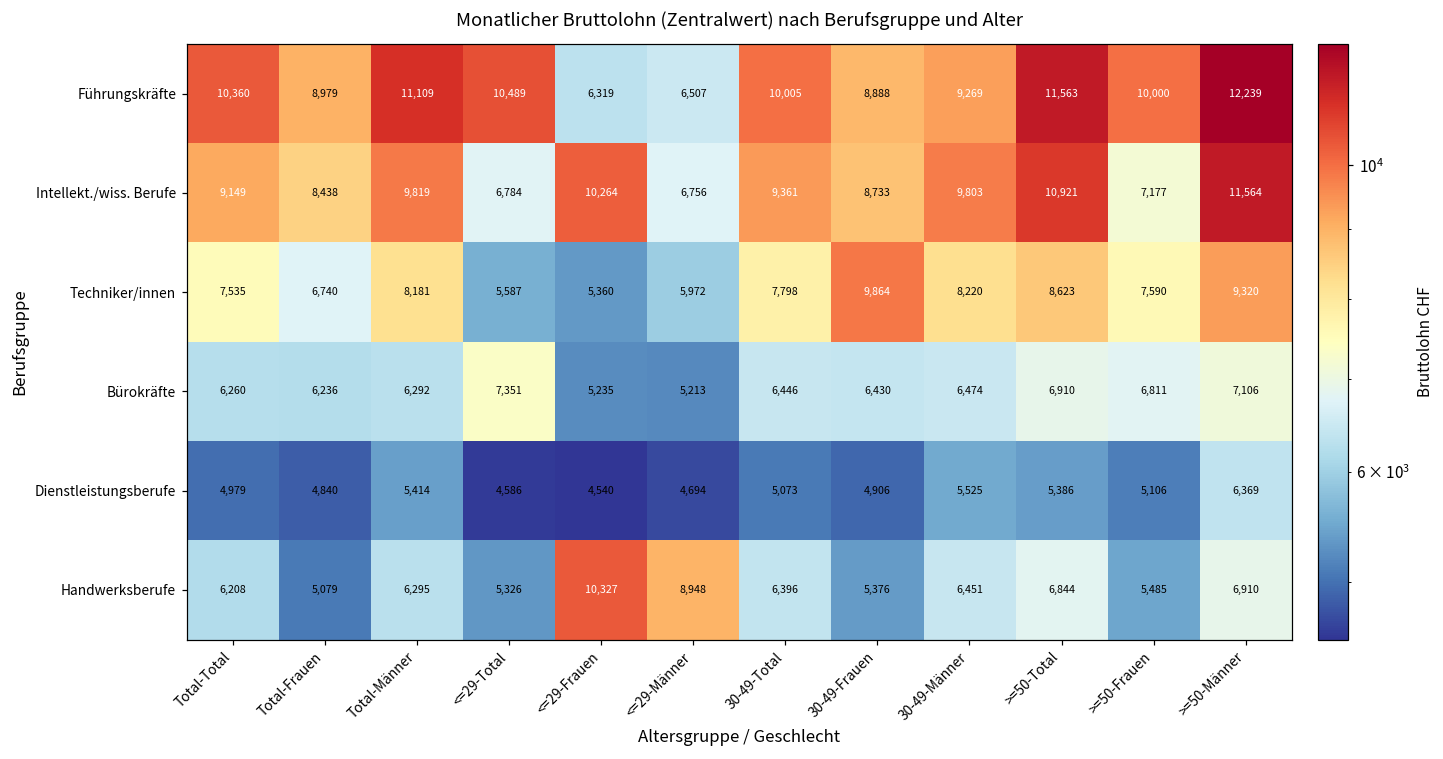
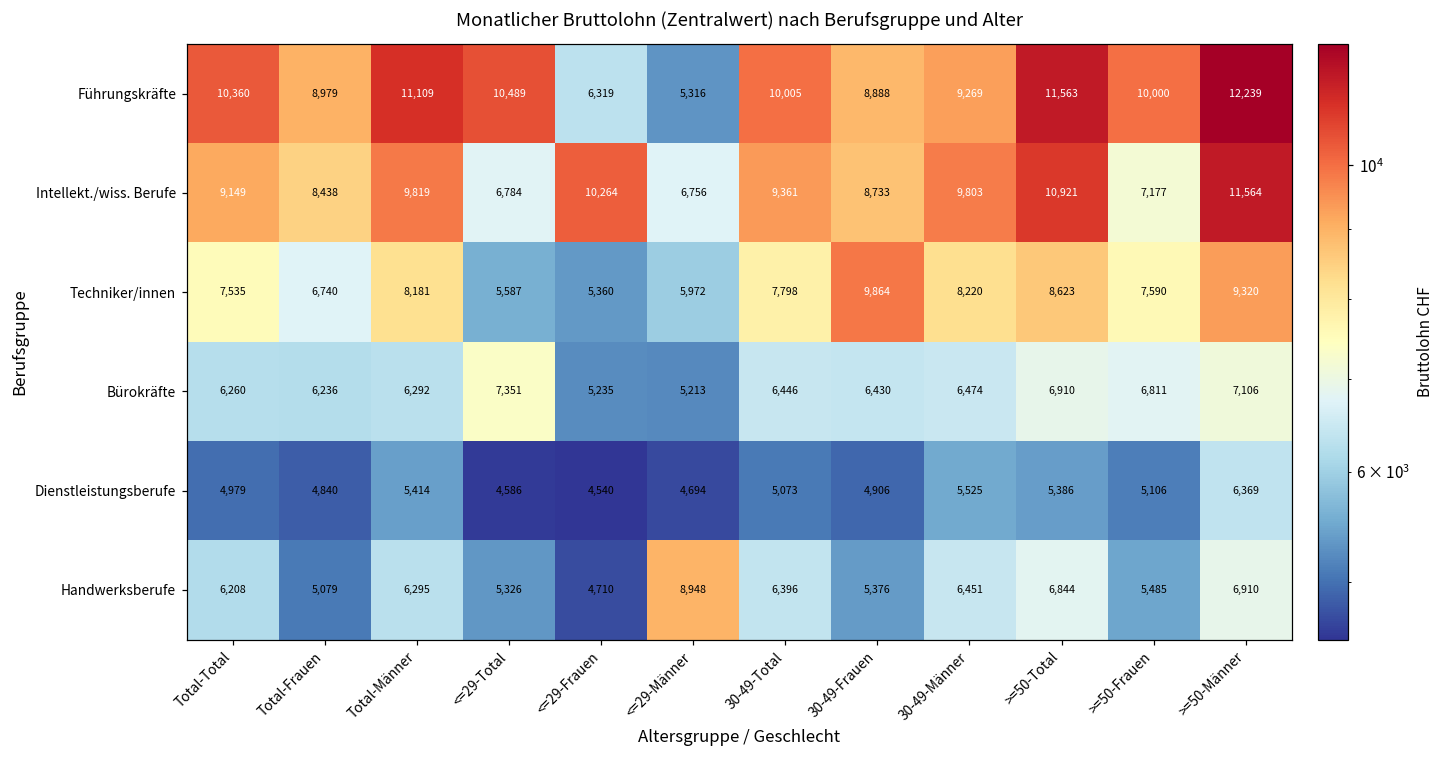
Führungskräfte, <=29-Männer: 6,507 -> 5,316
Handwerksberufe, <=29-Frauen: 10,327 -> 4,710
